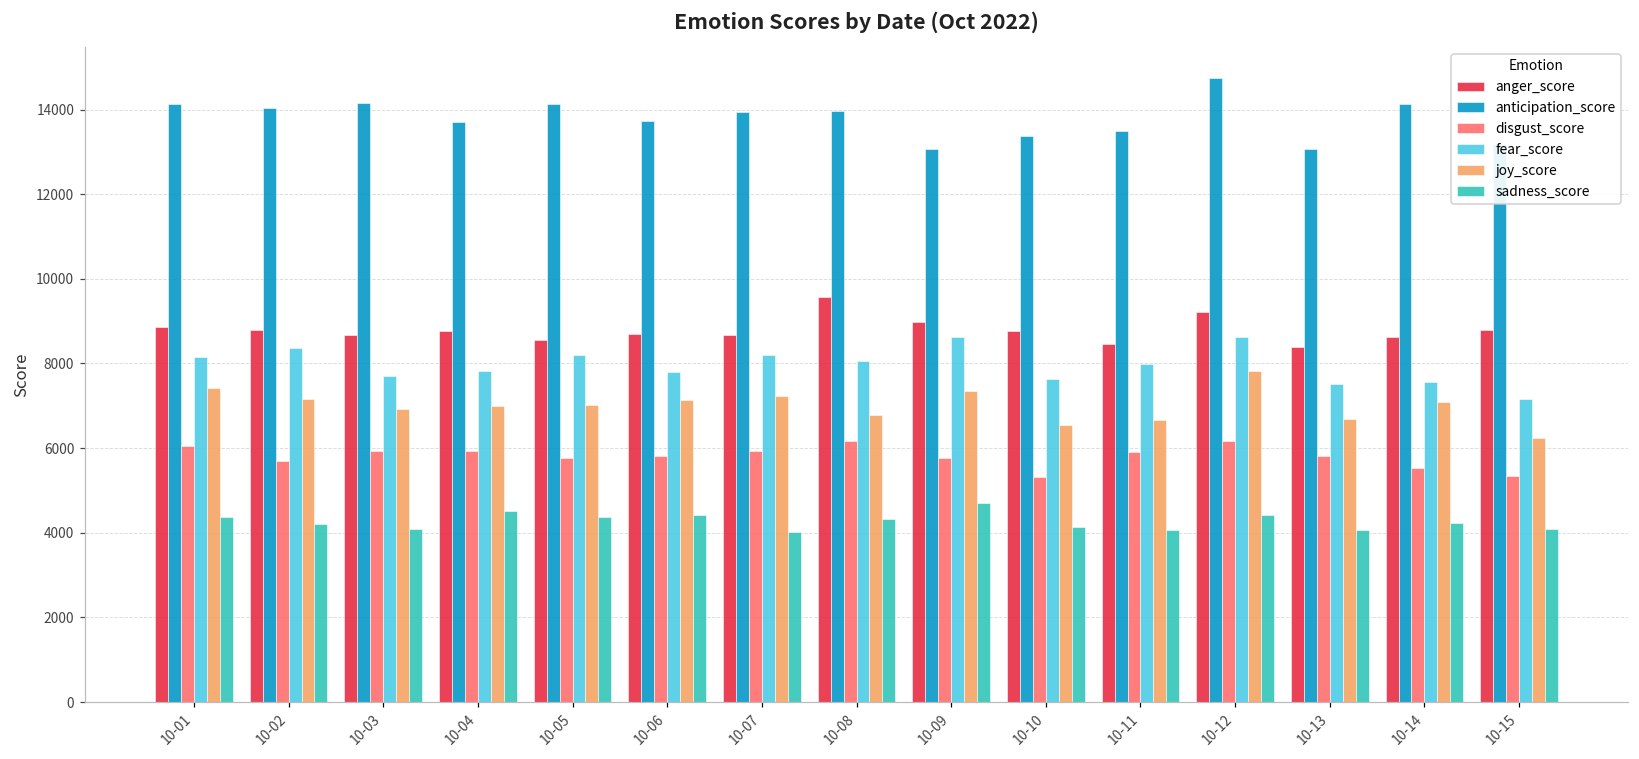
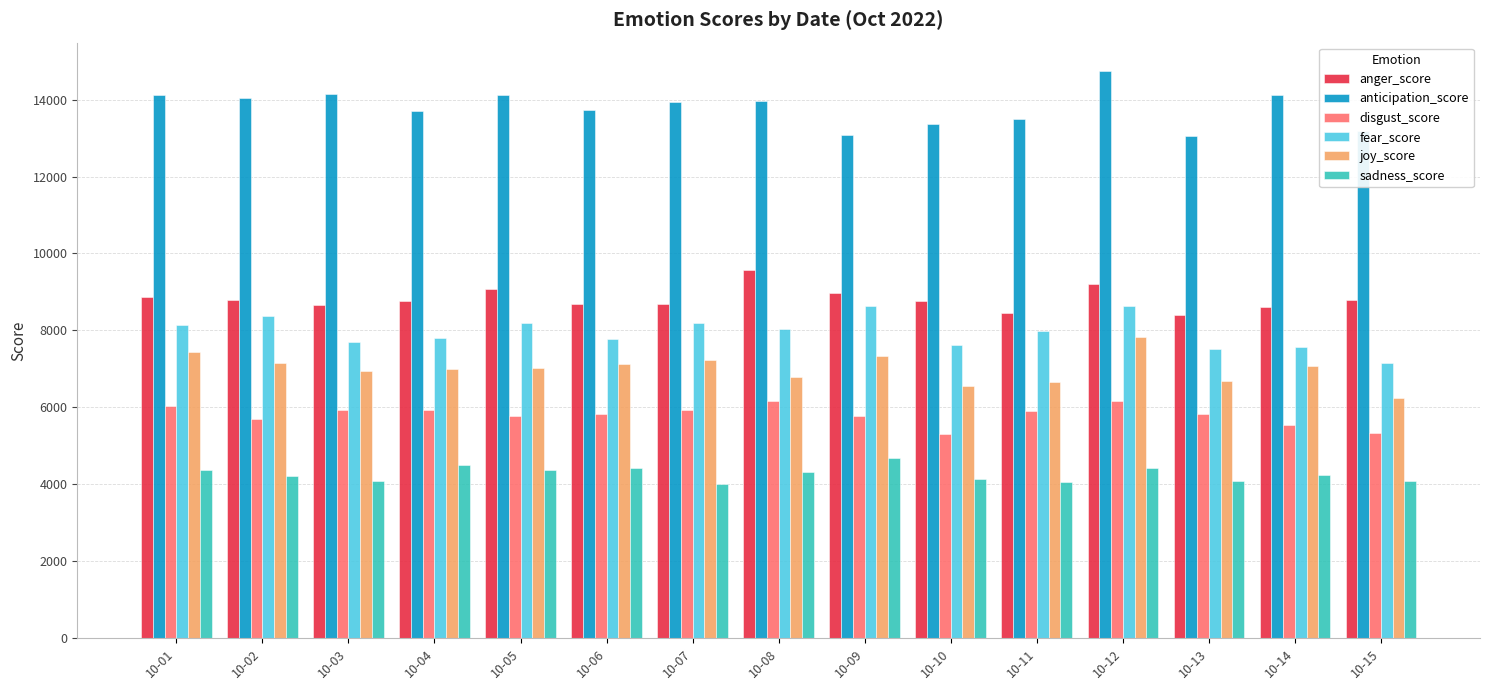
anger_score, 10-05: 8600 -> 9100
